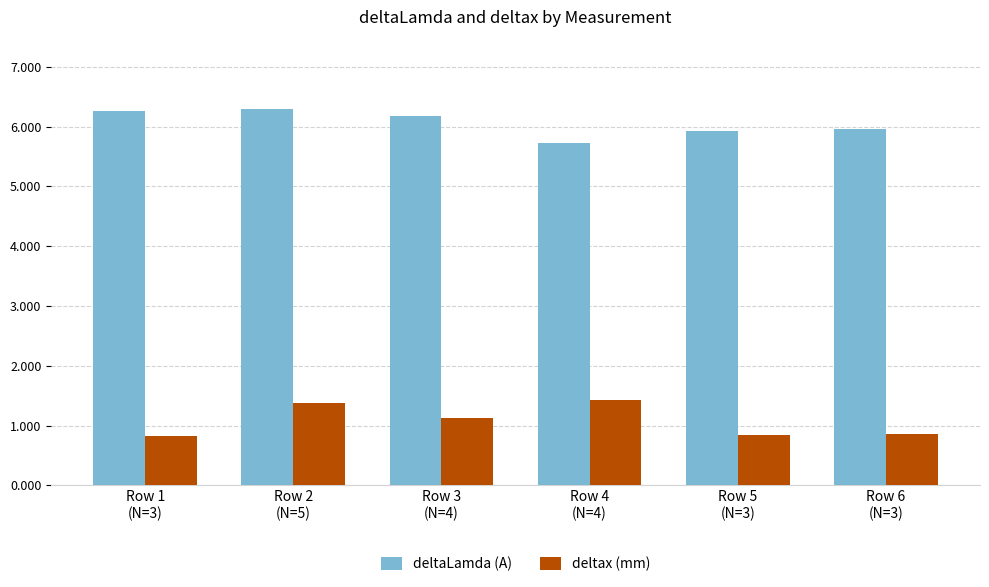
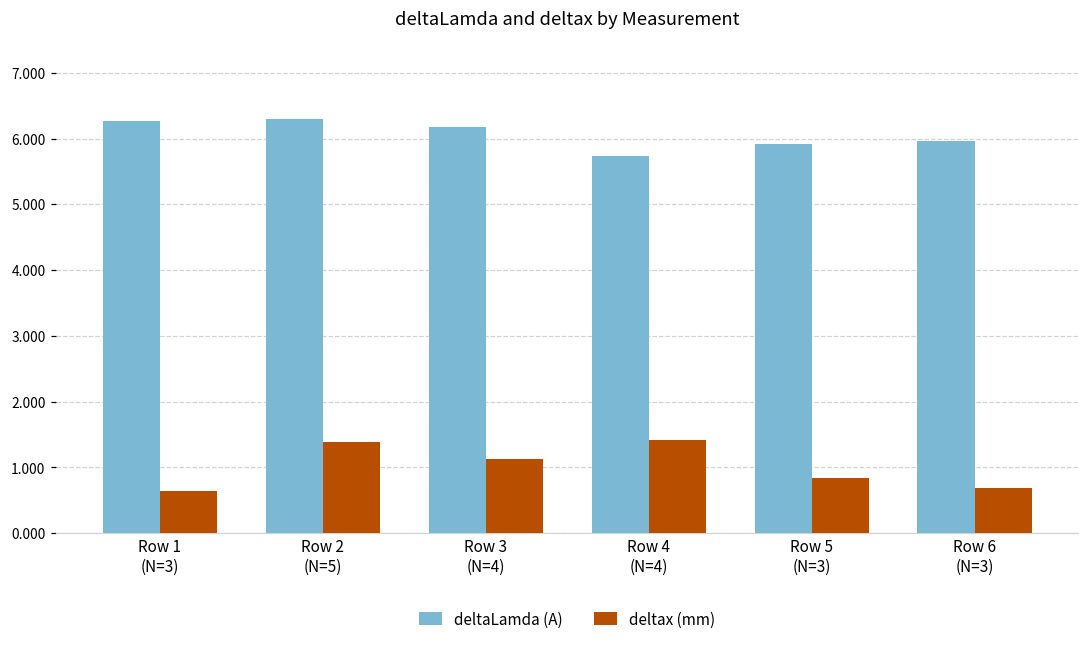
deltax (mm), Row 1 (N=3): 0.8 -> 0.6
deltax (mm), Row 6 (N=3): 0.9 -> 0.7
